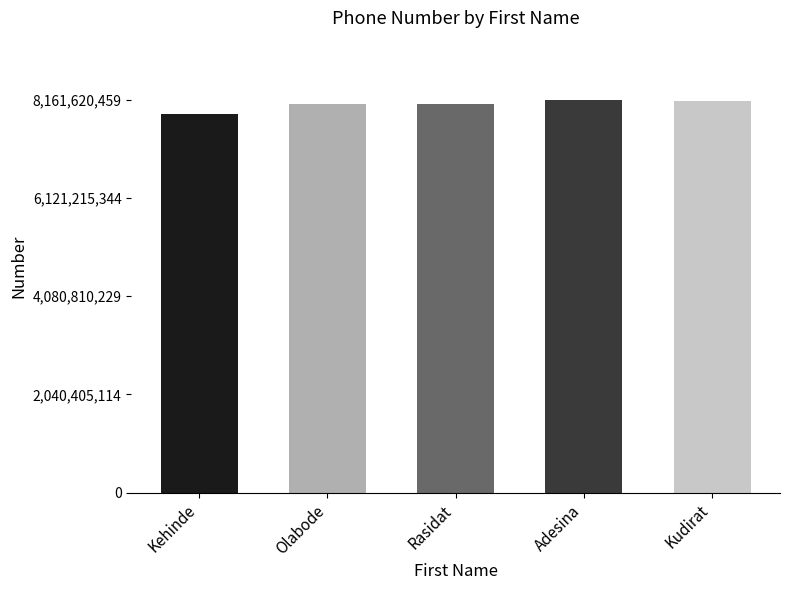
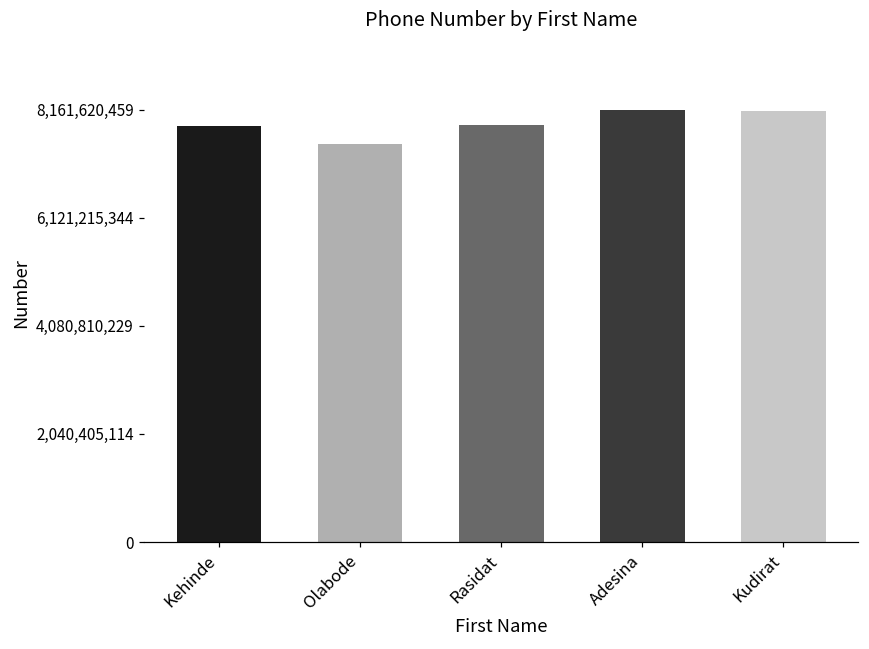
Olabode: 8,100,000,000 -> 7,500,000,000
Rasidat: 8,100,000,000 -> 7,900,000,000
